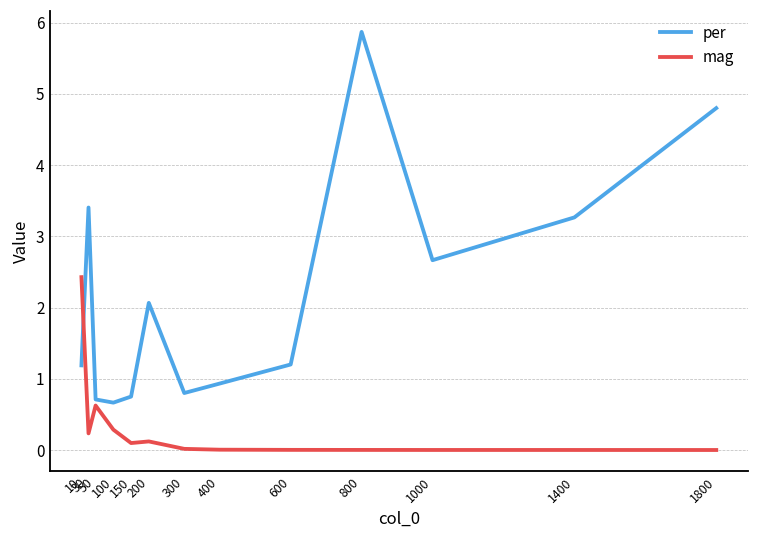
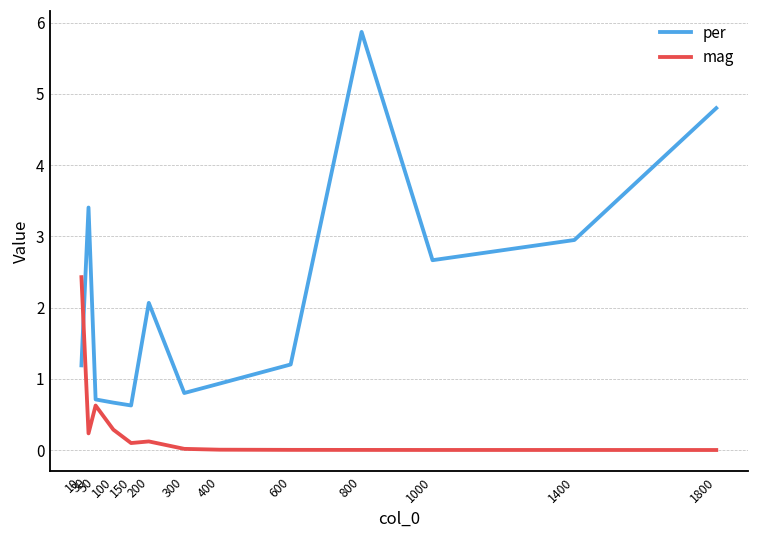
per, 150: 0.8 -> 0.6
per, 1400: 3.3 -> 2.9
